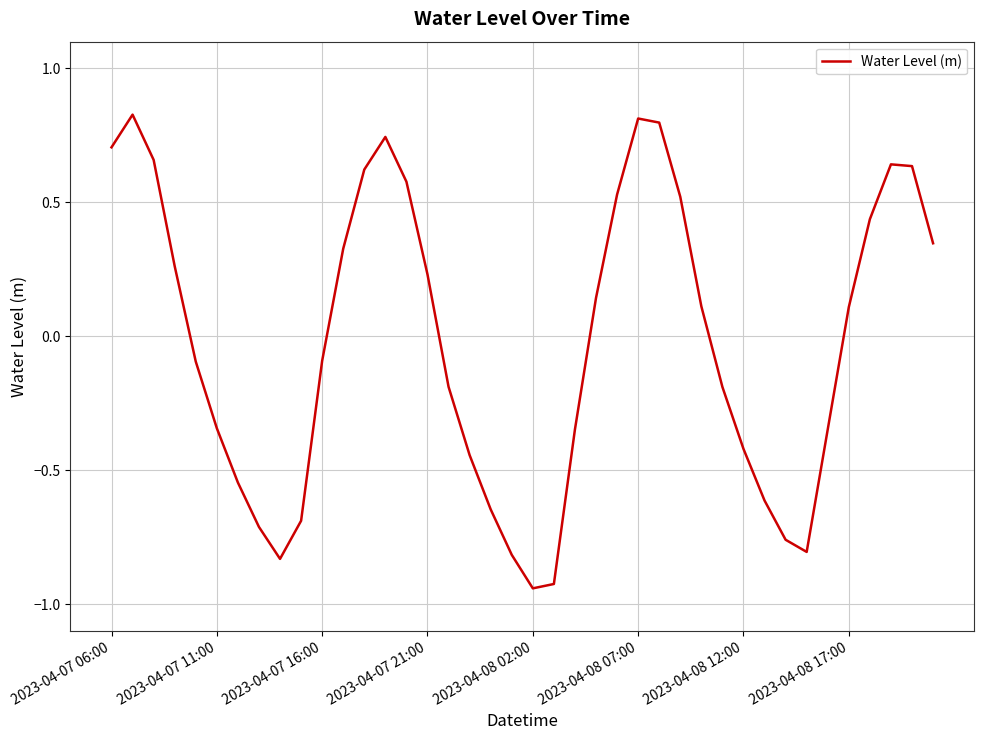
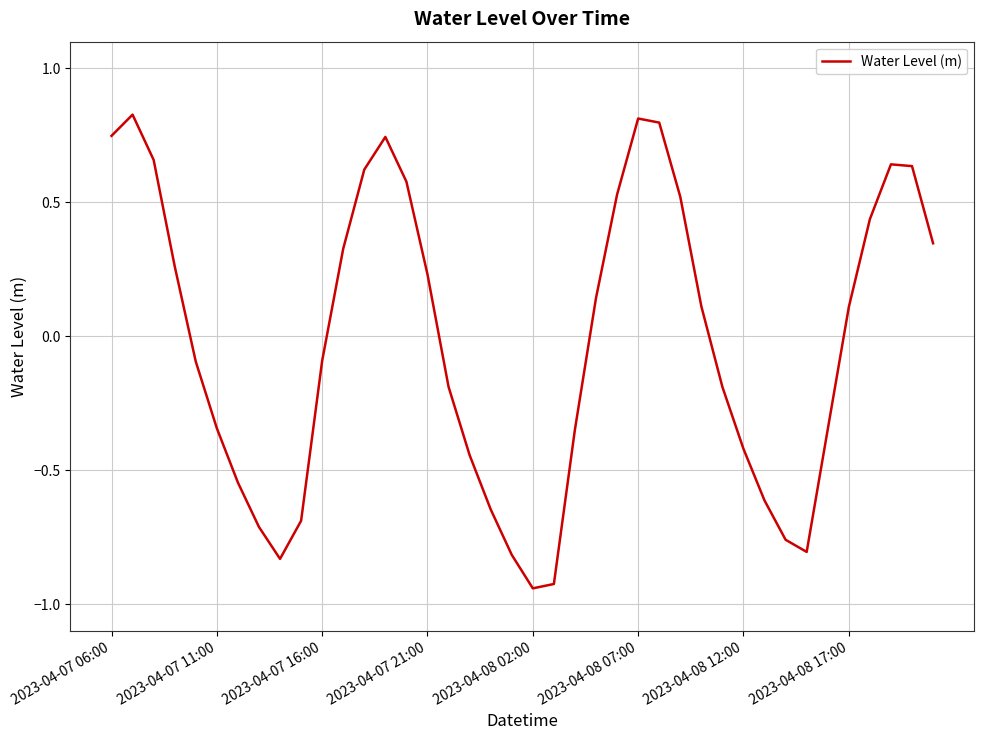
2023-04-07 06:00: 0.71 -> 0.75
